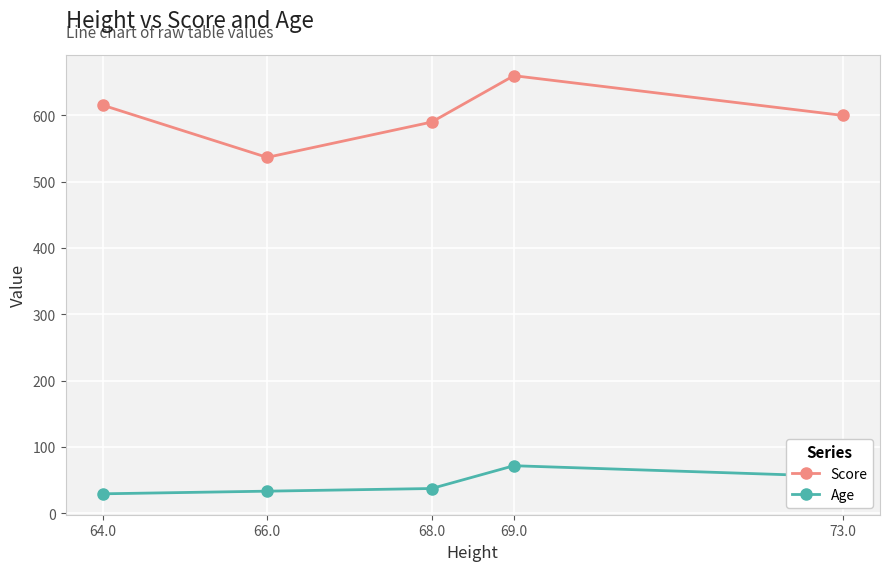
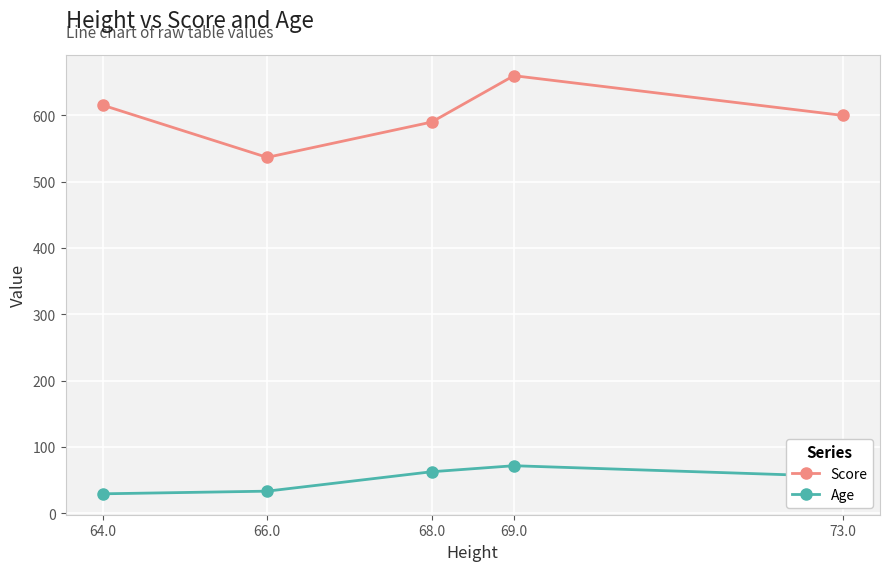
Age, 68.0: 40 -> 60
